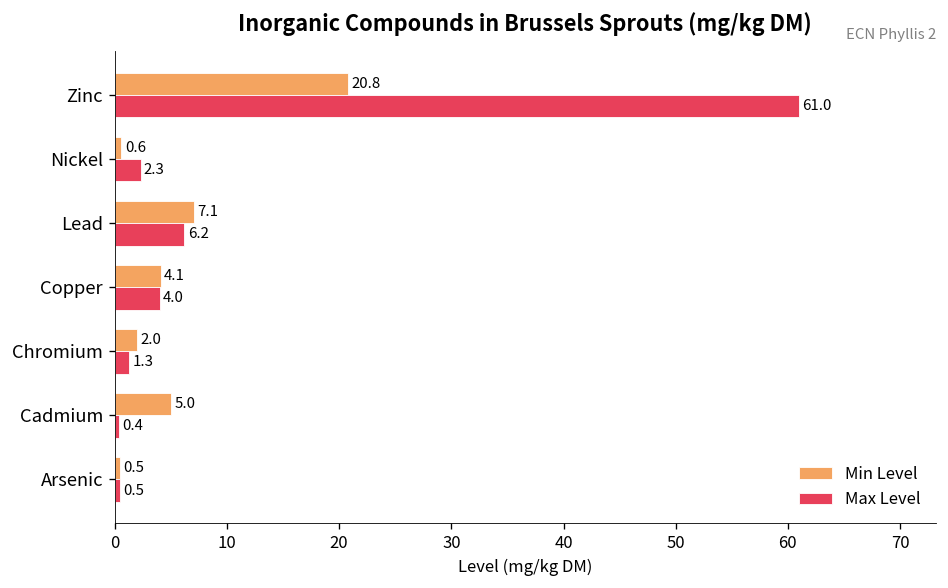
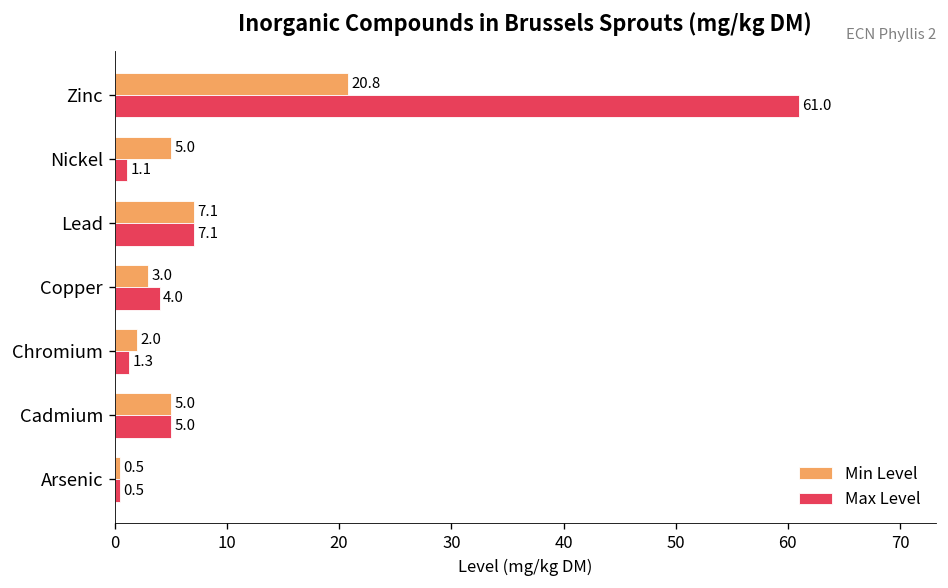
Min Level, Nickel: 0.6 -> 5.0
Max Level, Nickel: 2.3 -> 1.1
Max Level, Lead: 6.2 -> 7.1
Min Level, Copper: 4.1 -> 3.0
Max Level, Cadmium: 0.4 -> 5.0
